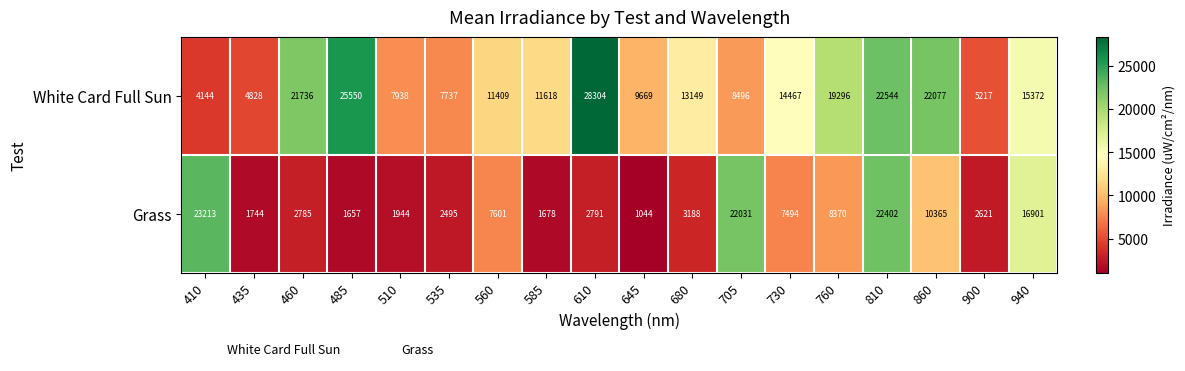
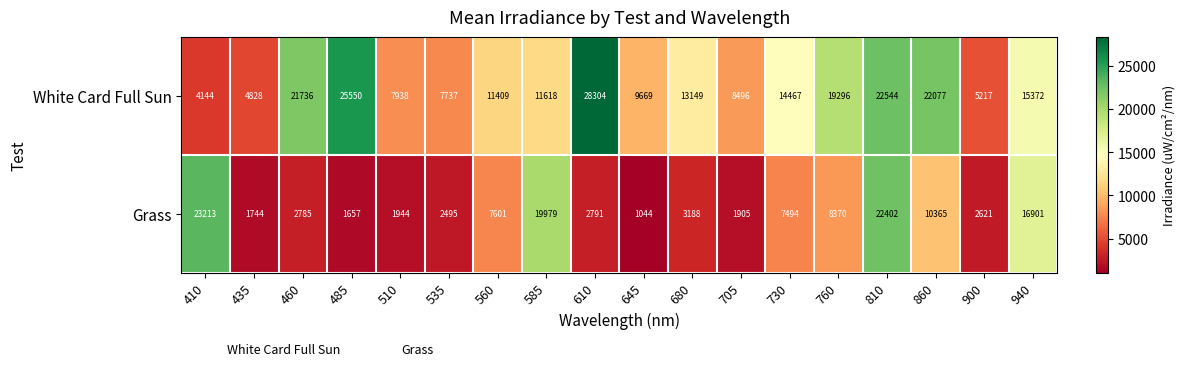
Grass, 585: 1678 -> 19979
Grass, 705: 22031 -> 1905
